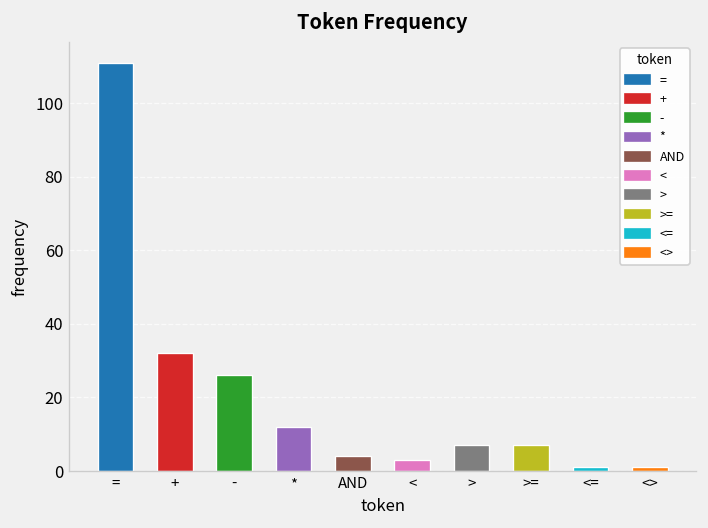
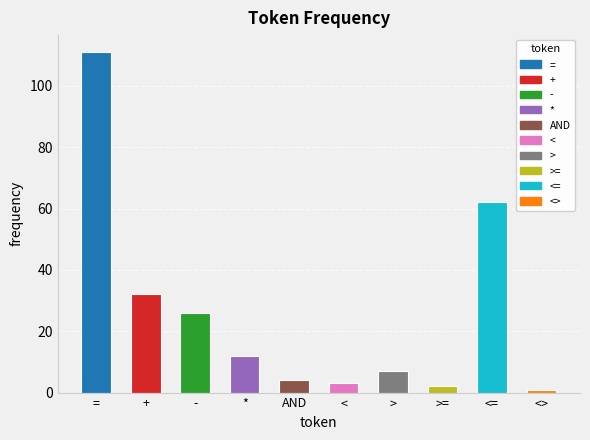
>=: 7 -> 2
<=: 1 -> 62
